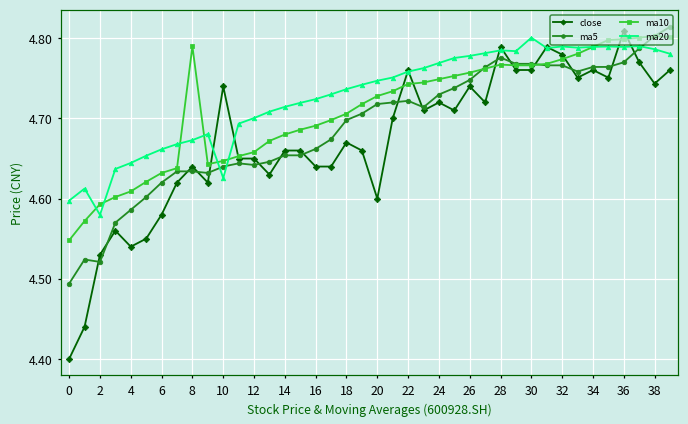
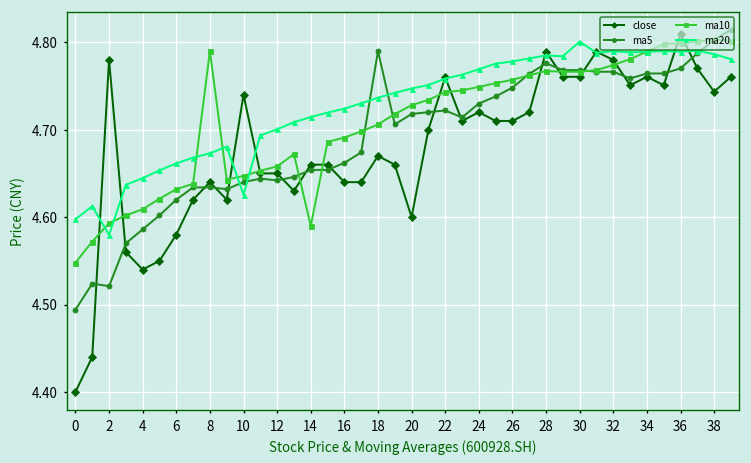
close, 2: 4.53 -> 4.78
ma10, 14: 4.68 -> 4.59
ma5, 18: 4.70 -> 4.79
close, 26: 4.74 -> 4.71
